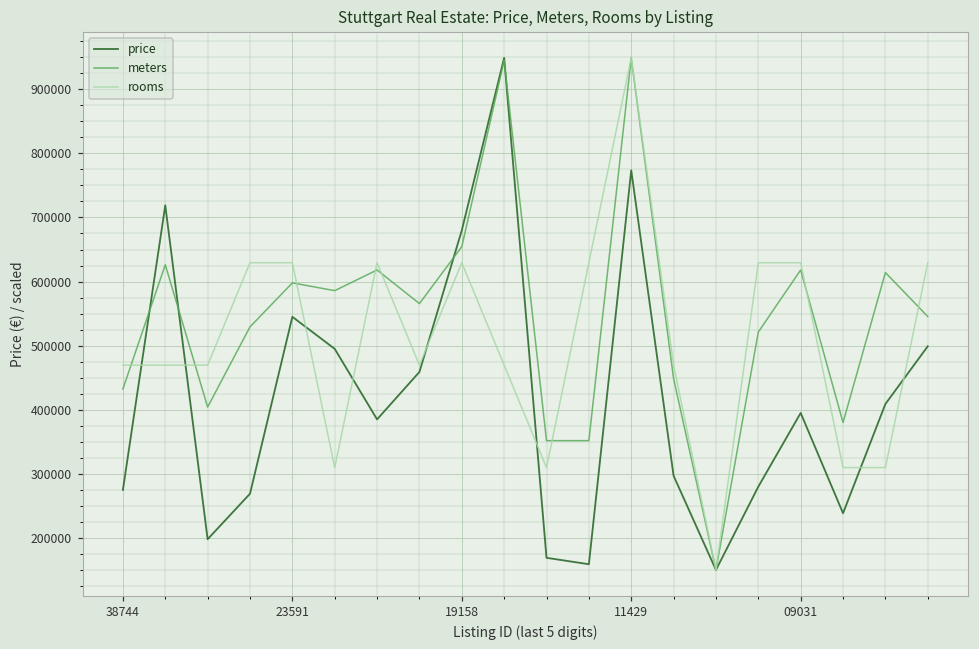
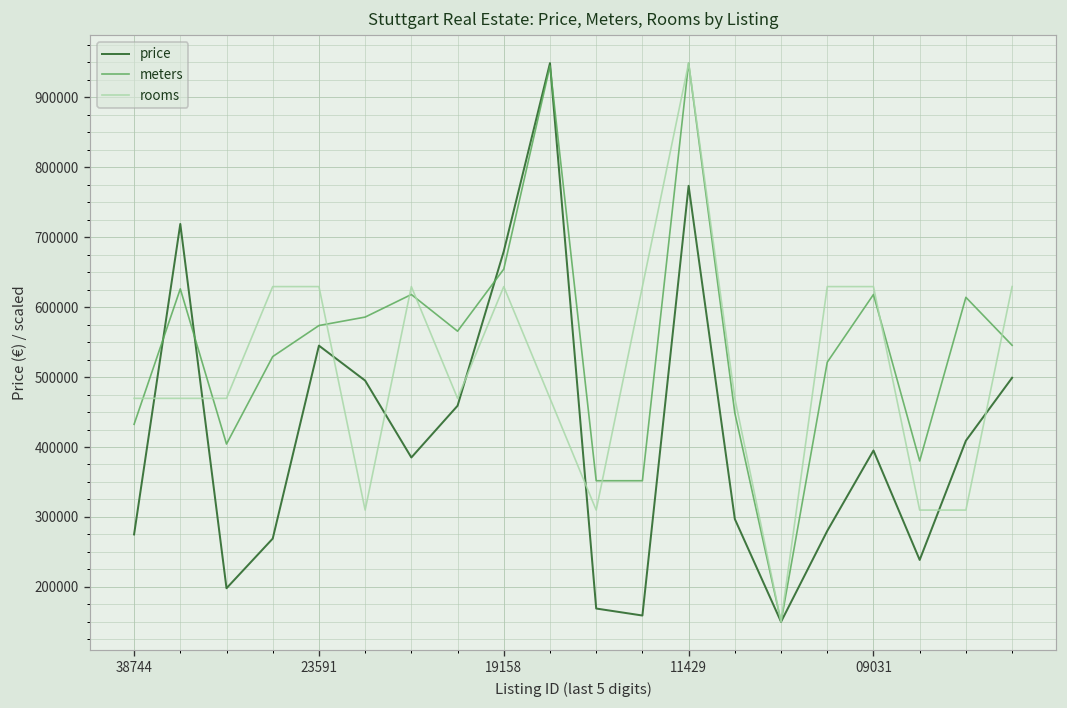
meters, 23591: 600000 -> 570000
